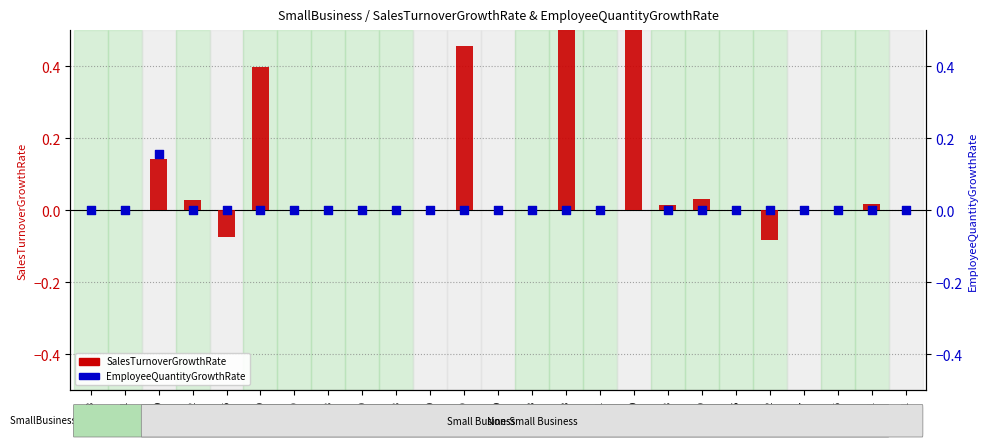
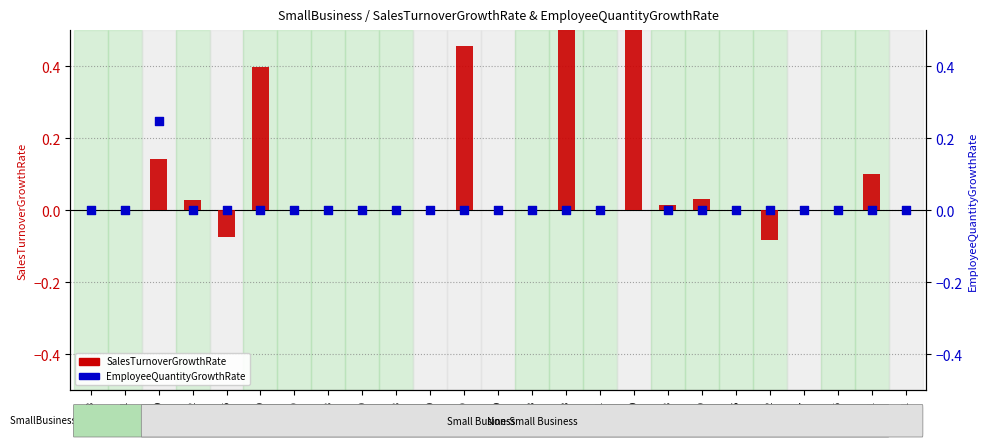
SalesTurnoverGrowthRate, 13961: 0.02 -> 0.10
EmployeeQuantityGrowthRate, 10329: 0.16 -> 0.25
